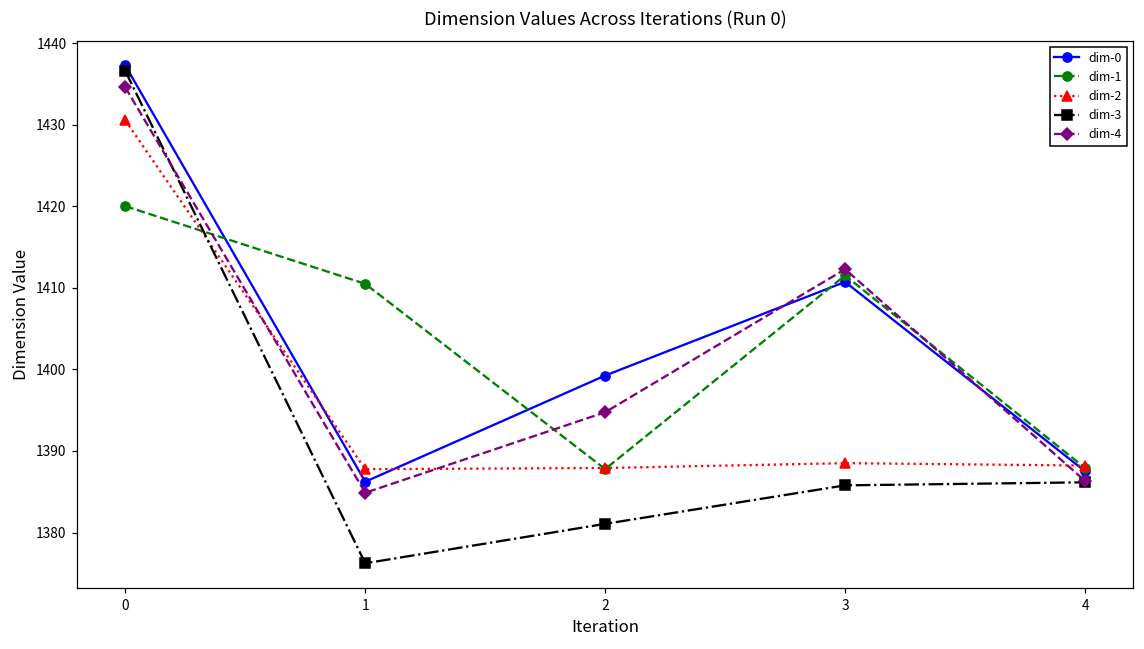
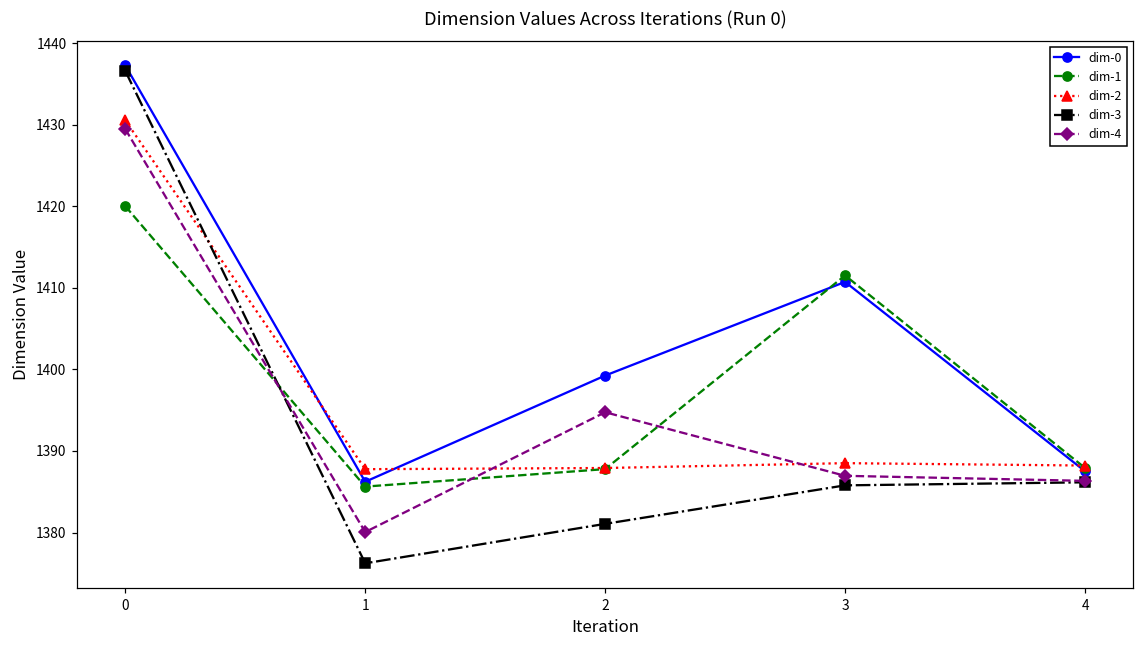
dim-4, 0: 1435 -> 1429
dim-1, 1: 1410 -> 1386
dim-4, 1: 1385 -> 1380
dim-4, 3: 1412 -> 1387
